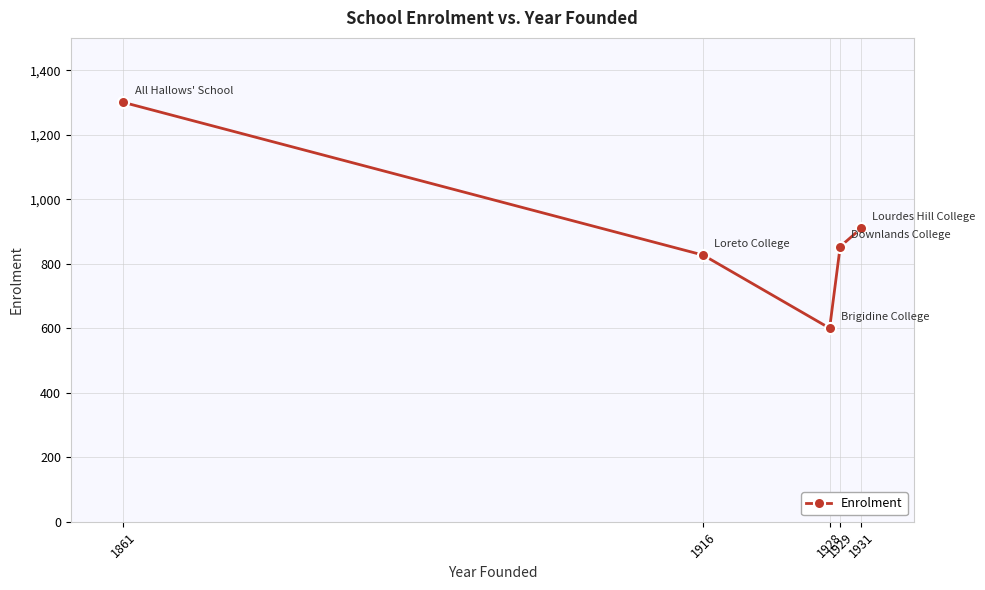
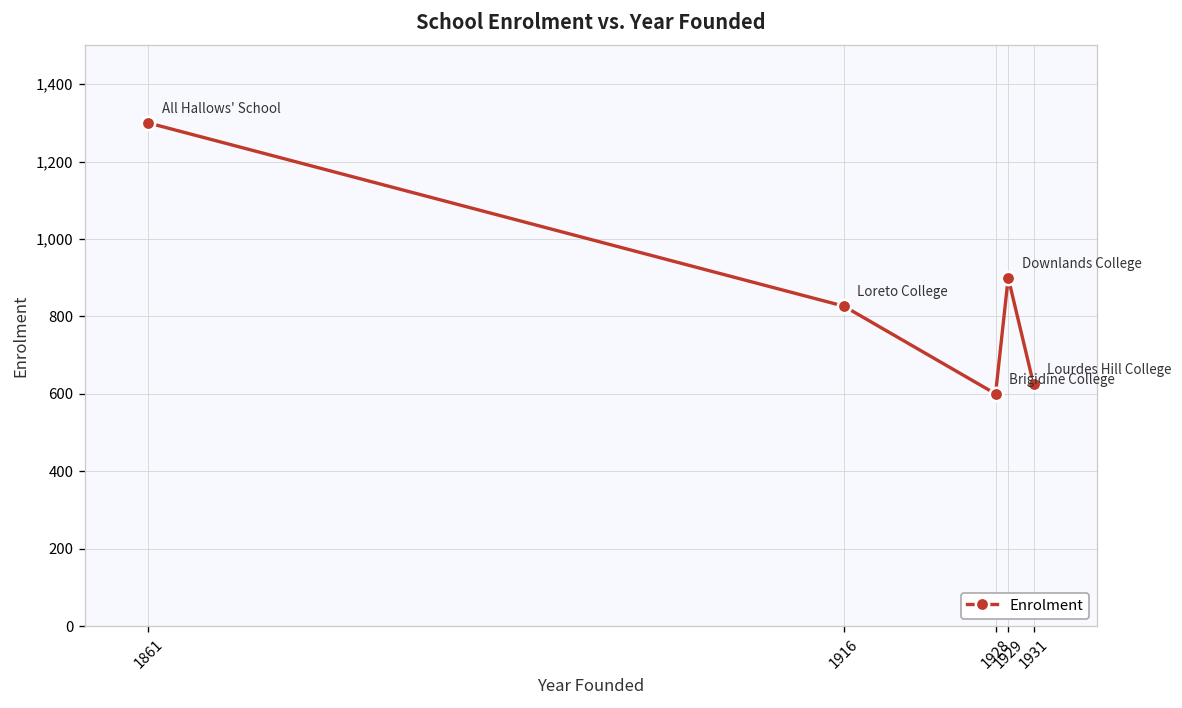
1929: 850 -> 900
1931: 910 -> 630
